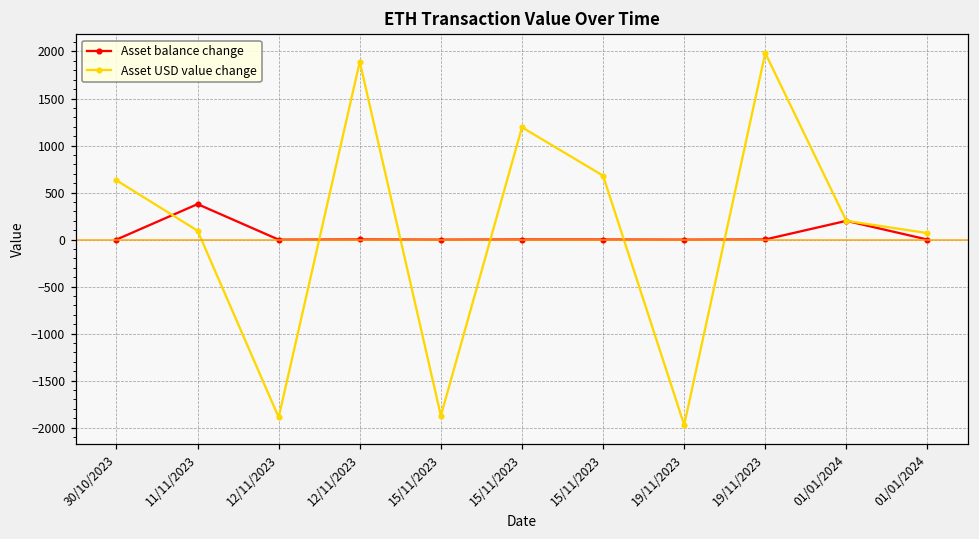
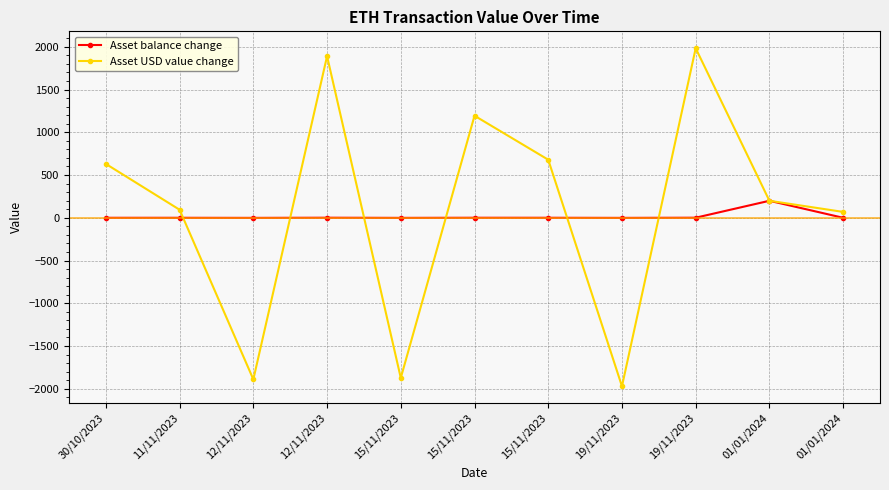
Asset balance change, 11/11/2023: 400 -> 0
